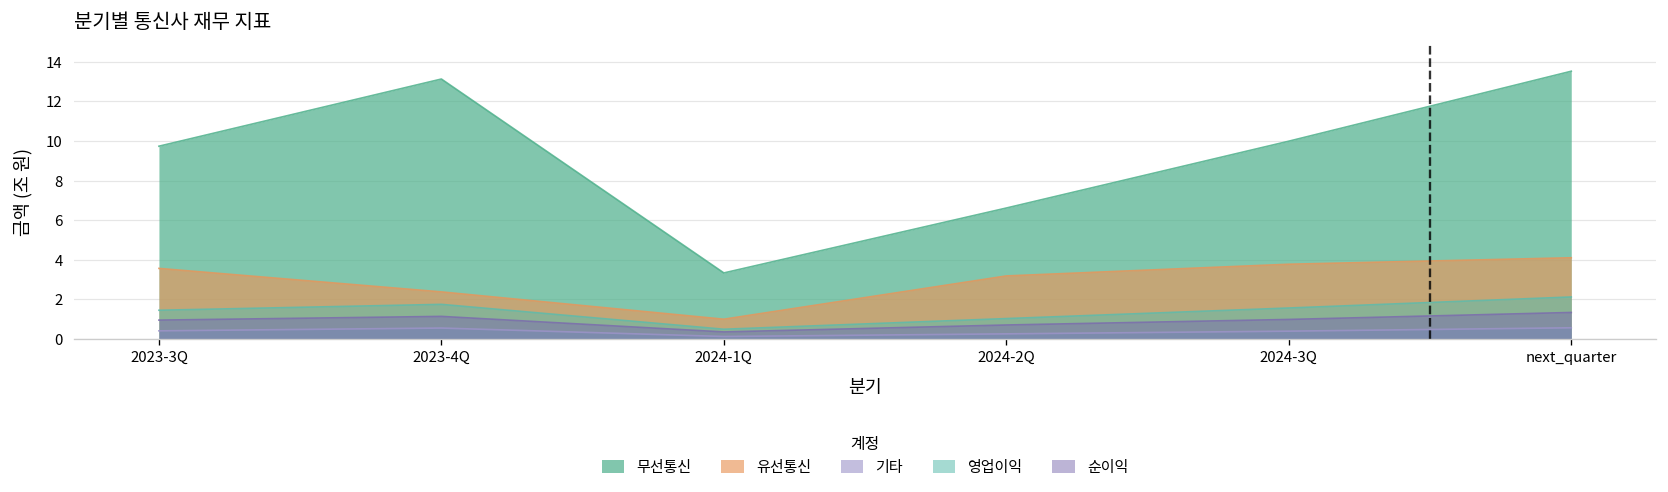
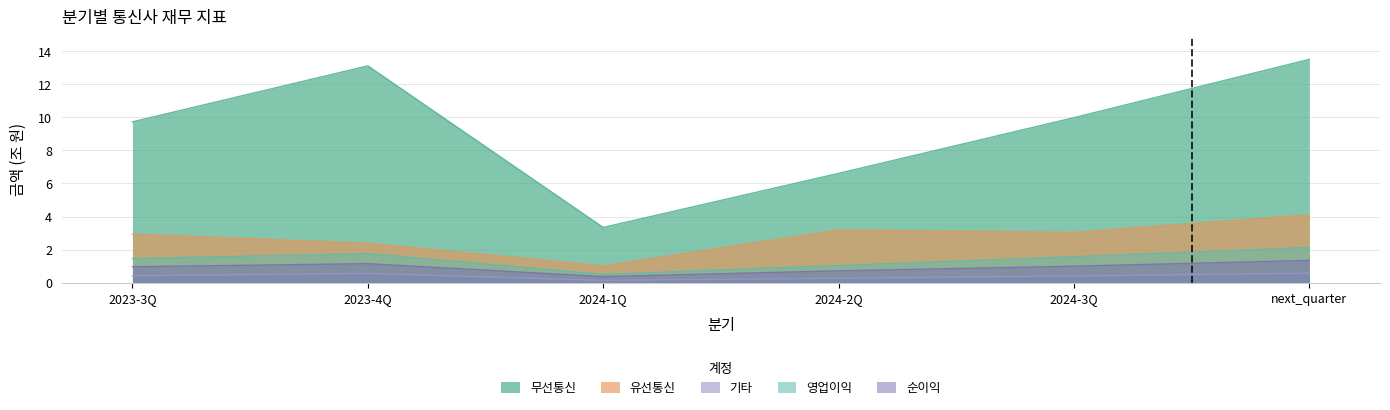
유선통신, 2023-3Q: 3.6 -> 2.9
유선통신, 2024-3Q: 3.8 -> 3.0
